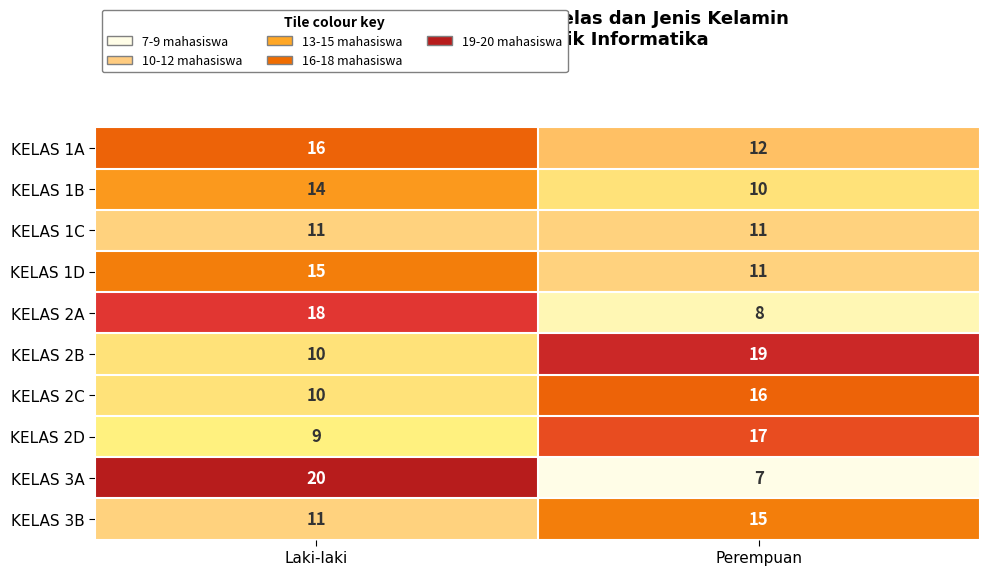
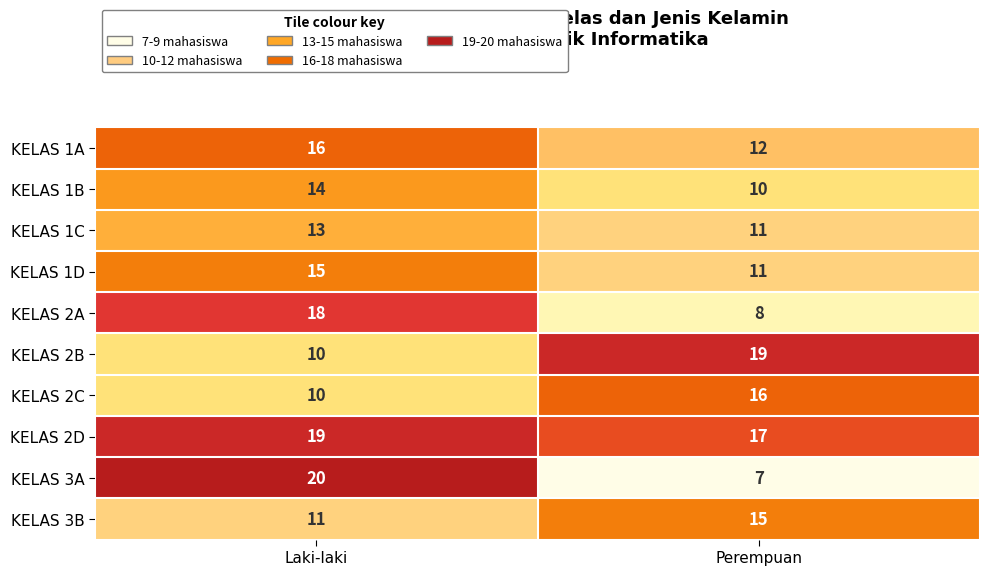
KELAS 1C, Laki-laki: 11 -> 13
KELAS 2D, Laki-laki: 9 -> 19
